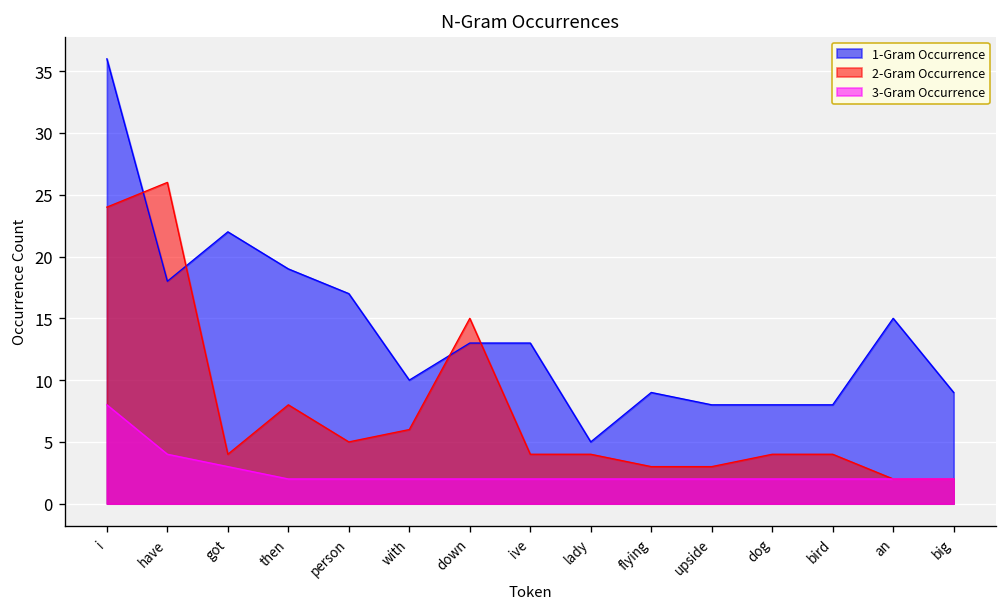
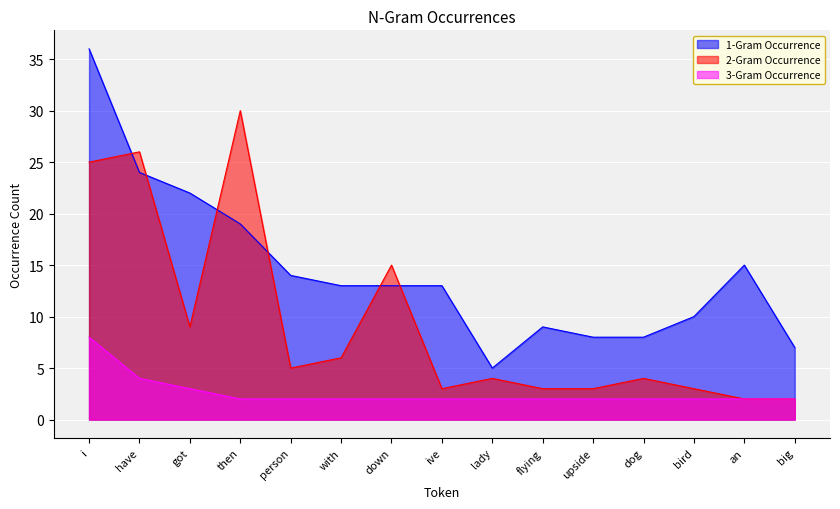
2-Gram Occurrence, i: 24 -> 25
1-Gram Occurrence, have: 18 -> 24
2-Gram Occurrence, got: 4 -> 9
2-Gram Occurrence, then: 8 -> 30
1-Gram Occurrence, person: 17 -> 14
1-Gram Occurrence, with: 10 -> 13
2-Gram Occurrence, ive: 4 -> 3
1-Gram Occurrence, bird: 8 -> 10
2-Gram Occurrence, bird: 4 -> 3
1-Gram Occurrence, big: 9 -> 7
